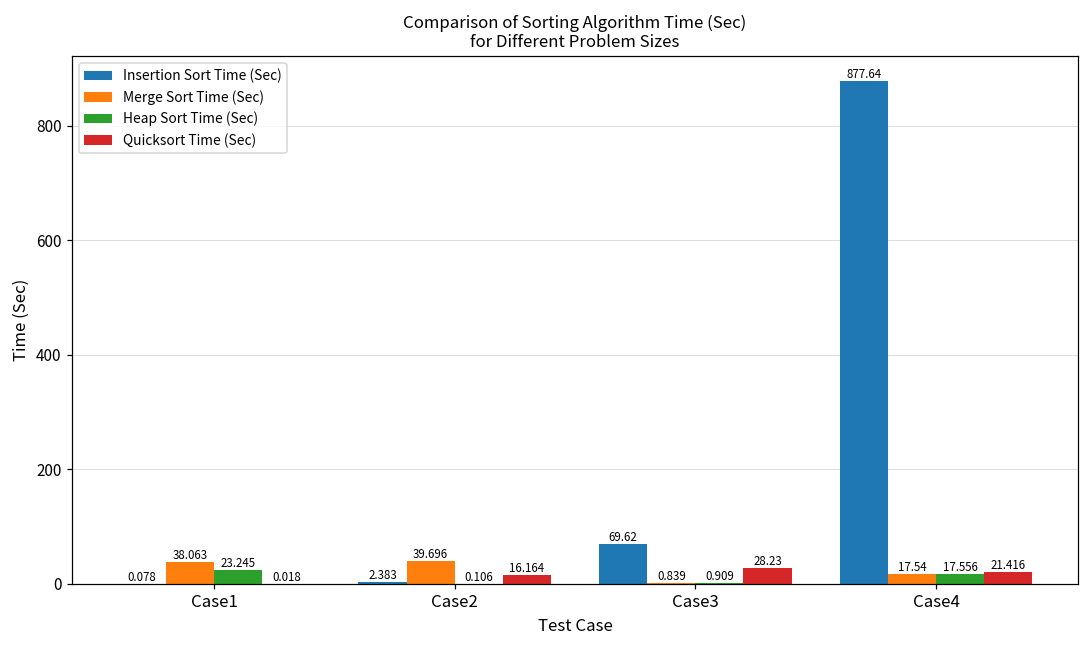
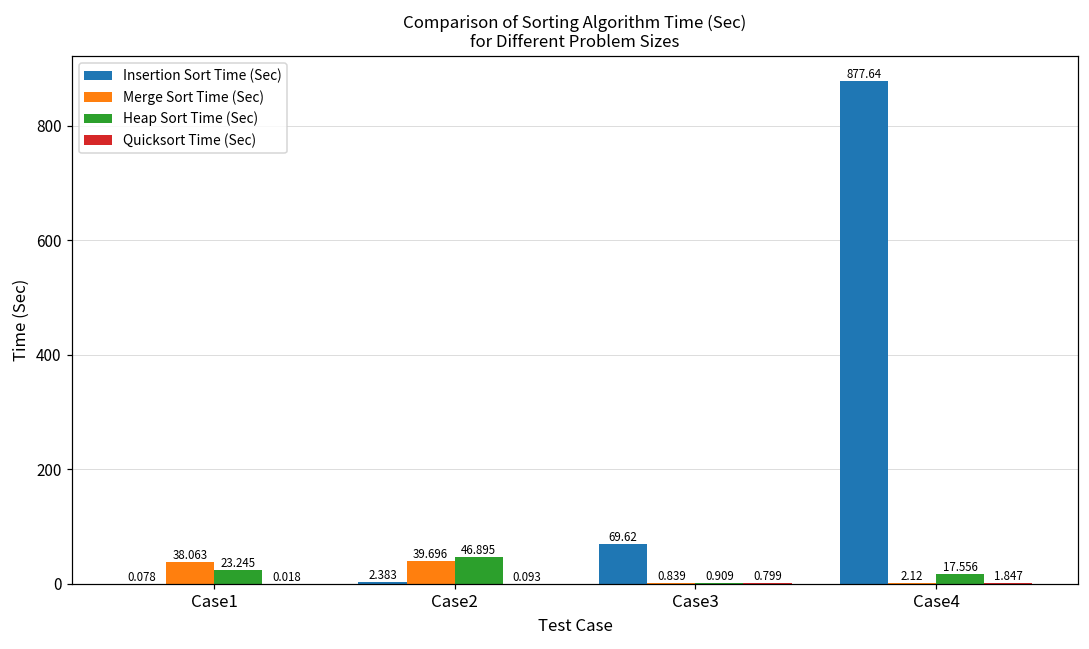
Heap Sort Time (Sec), Case2: 0.106 -> 46.895
Quicksort Time (Sec), Case2: 16.164 -> 0.093
Quicksort Time (Sec), Case3: 28.23 -> 0.799
Merge Sort Time (Sec), Case4: 17.54 -> 2.12
Quicksort Time (Sec), Case4: 21.416 -> 1.847
